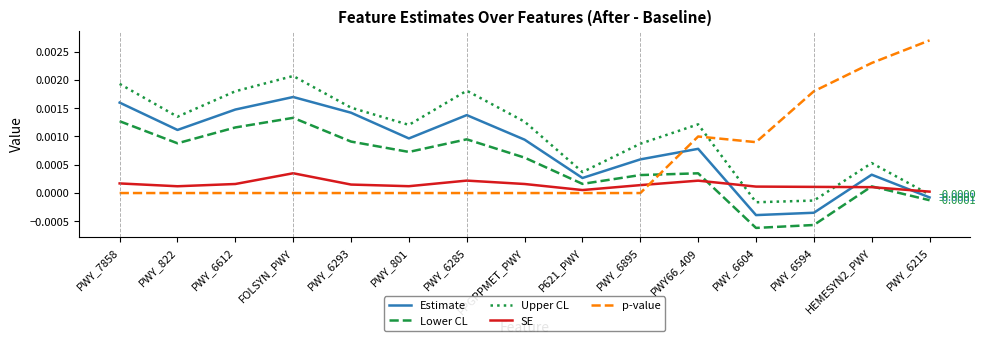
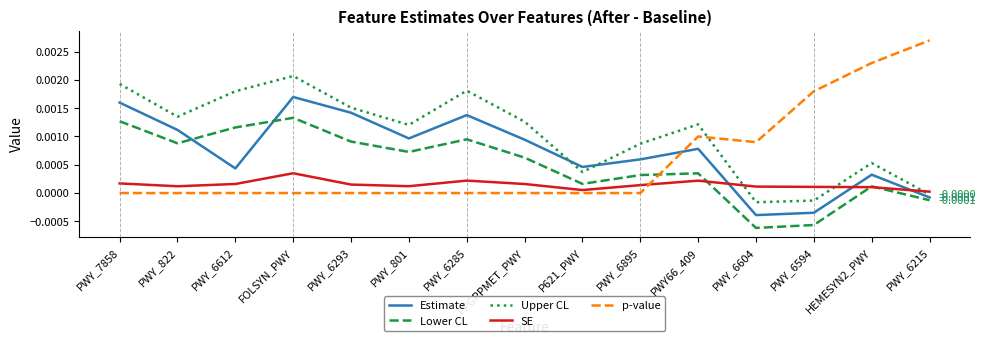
Estimate, PWY_6612: 0.0015 -> 0.0004
Estimate, P621_PWY: 0.0003 -> 0.0005
